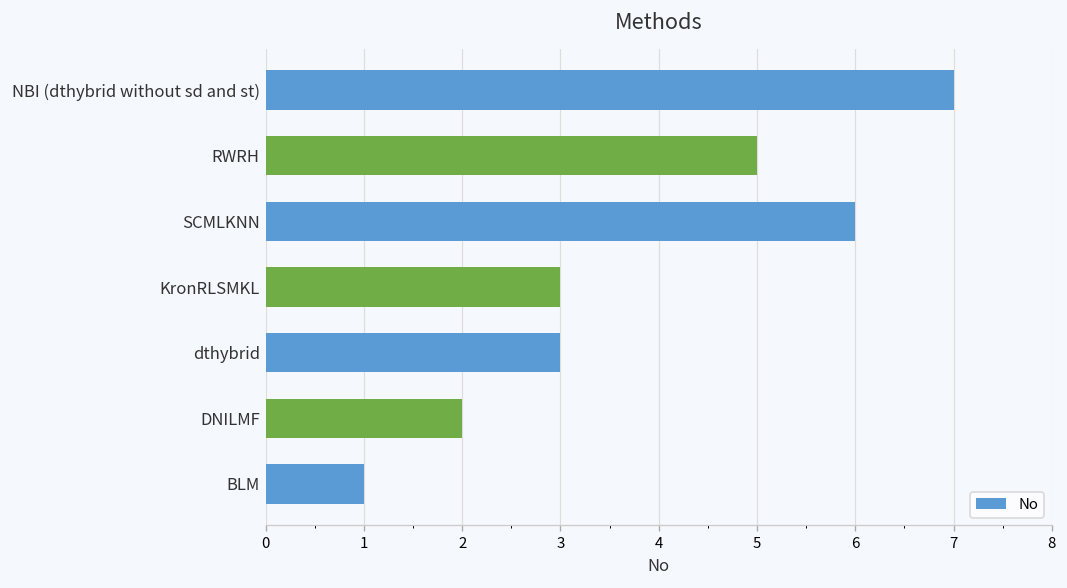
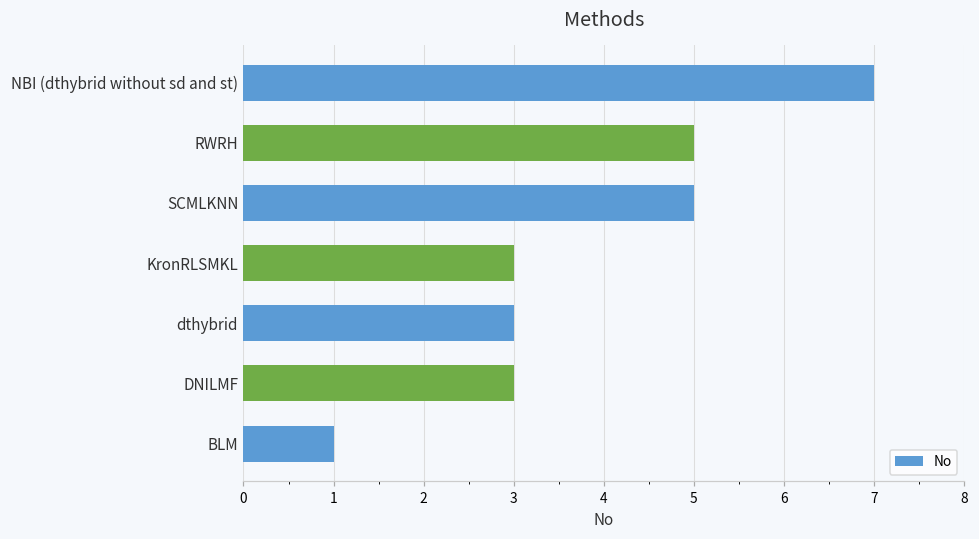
SCMLKNN: 6 -> 5
DNILMF: 2 -> 3
